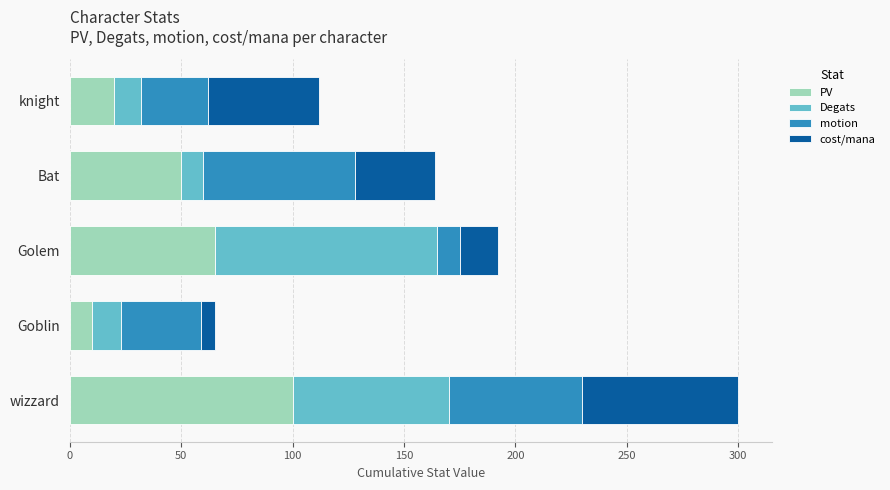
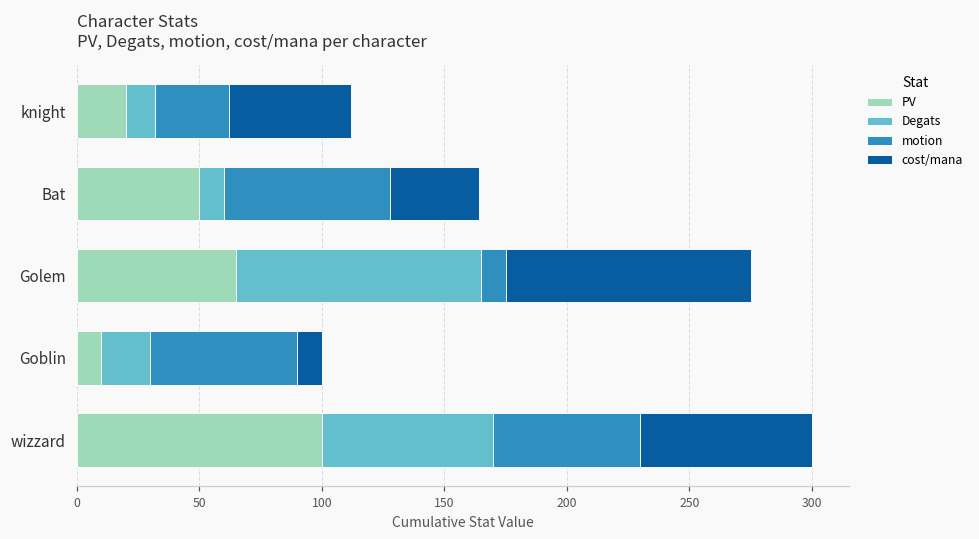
cost/mana, Golem: 17 -> 100
Degats, Goblin: 13 -> 20
motion, Goblin: 36 -> 60
cost/mana, Goblin: 6 -> 10
